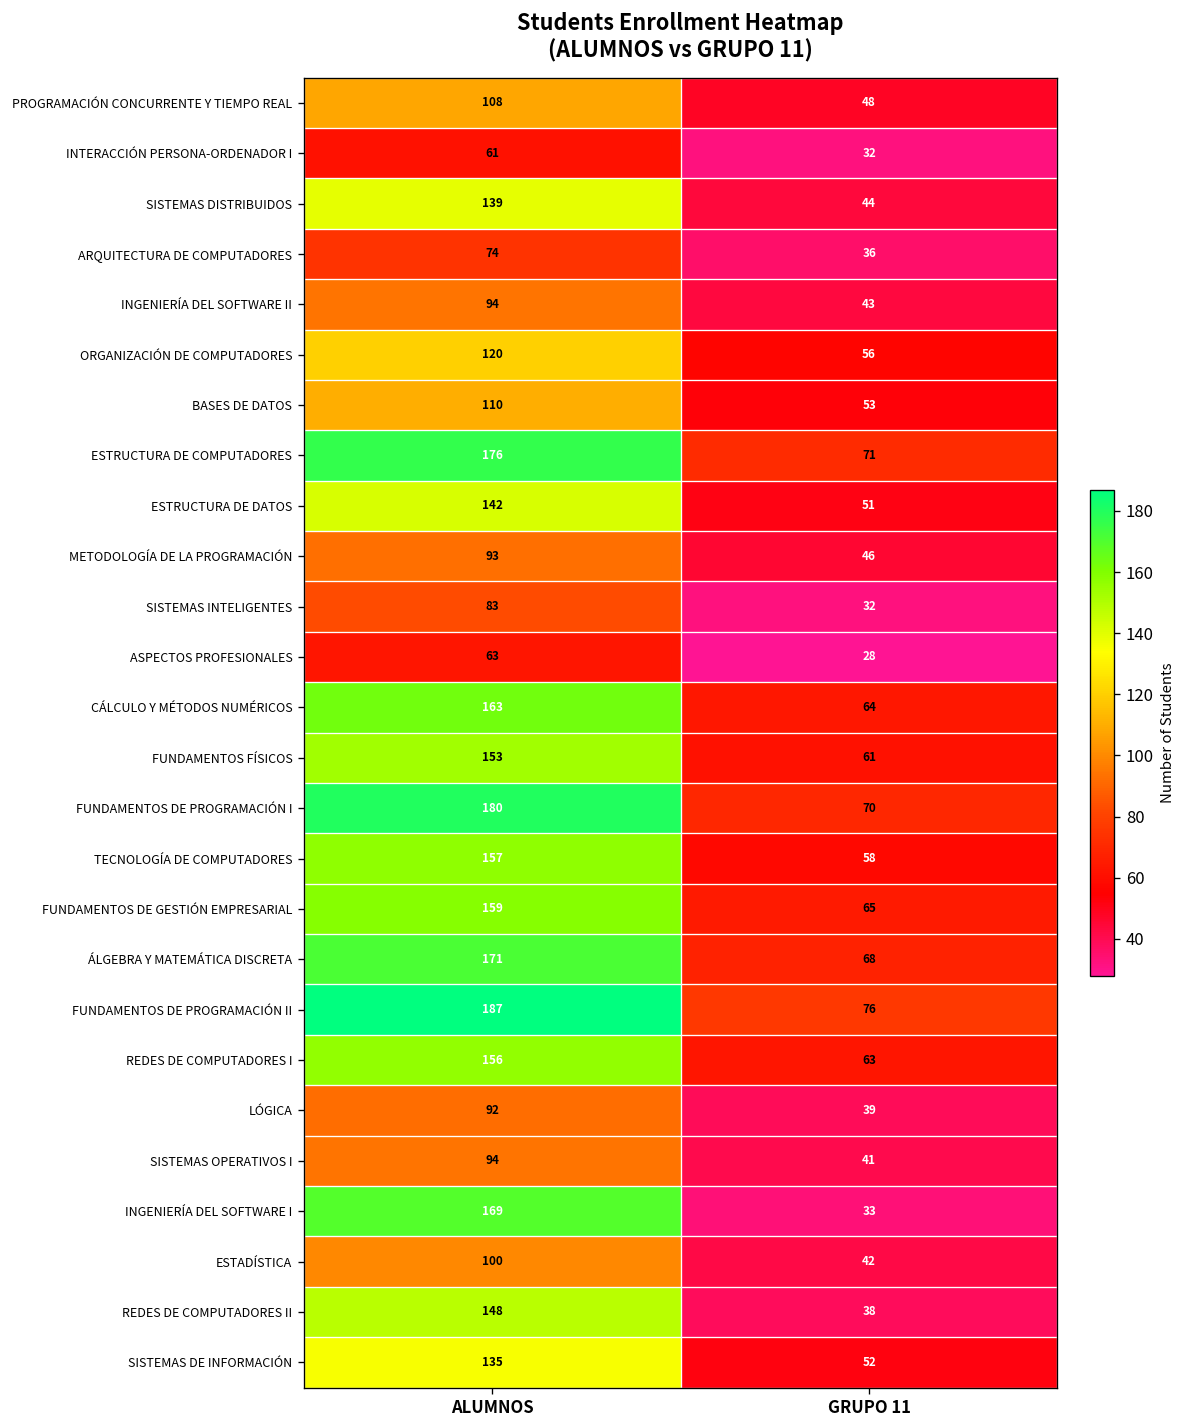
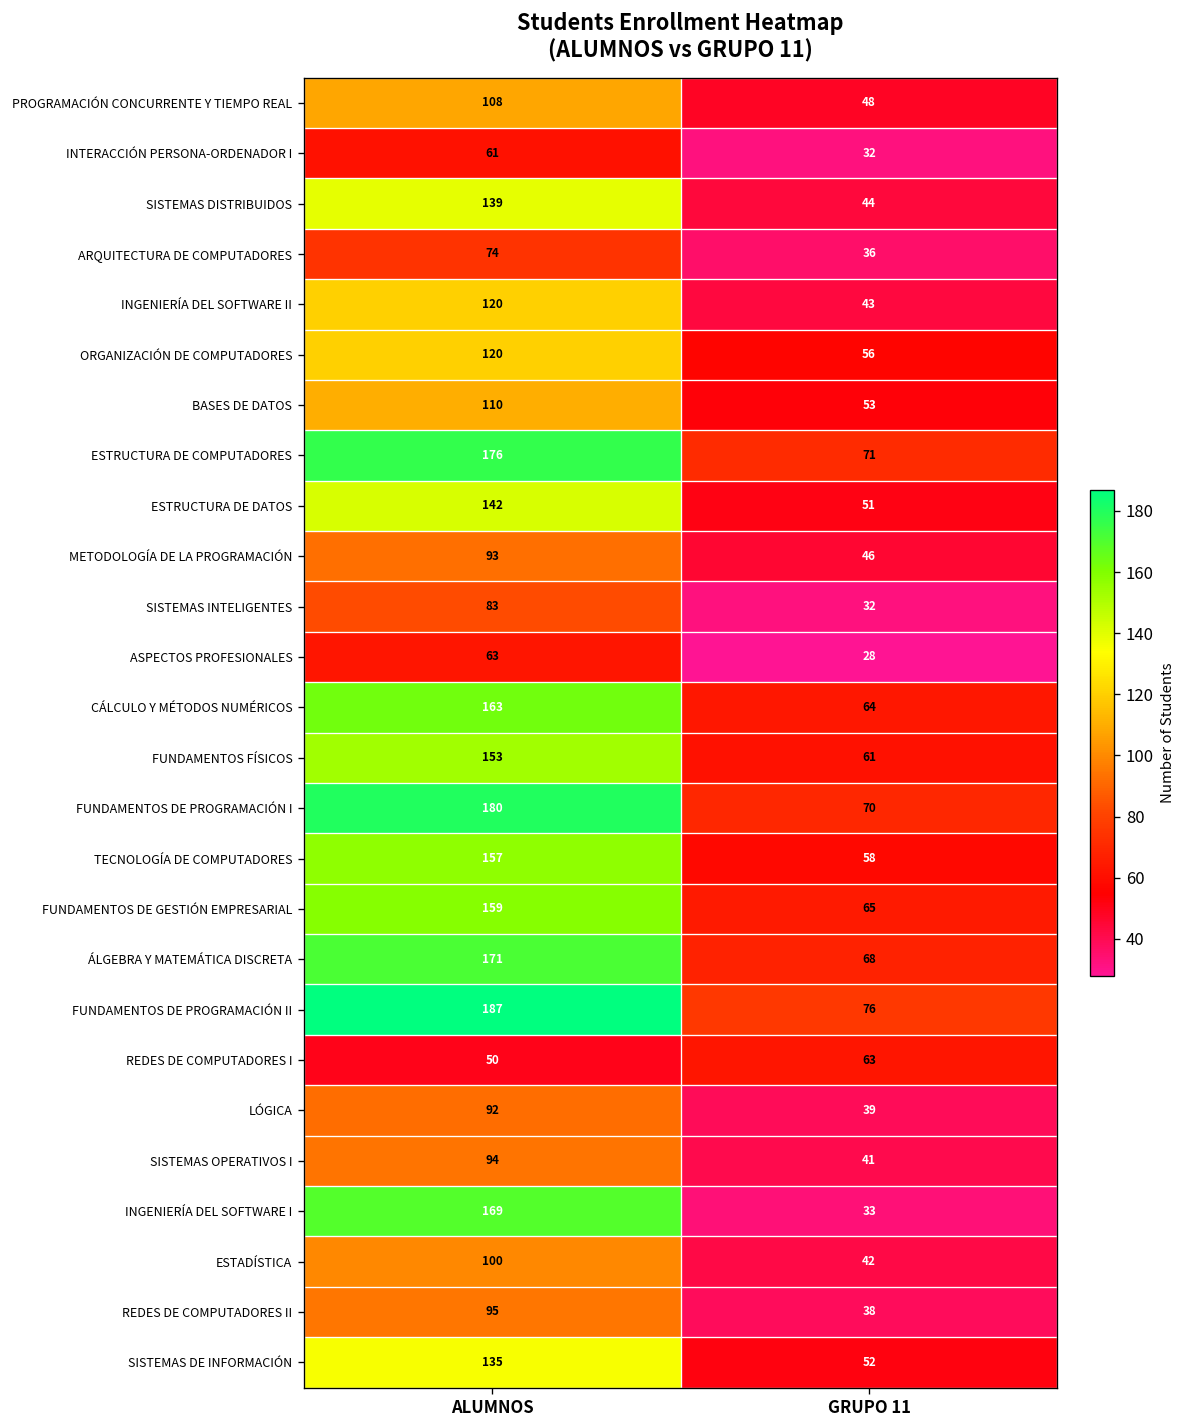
INGENIERÍA DEL SOFTWARE II, ALUMNOS: 94 -> 120
REDES DE COMPUTADORES I, ALUMNOS: 156 -> 50
REDES DE COMPUTADORES II, ALUMNOS: 148 -> 95
